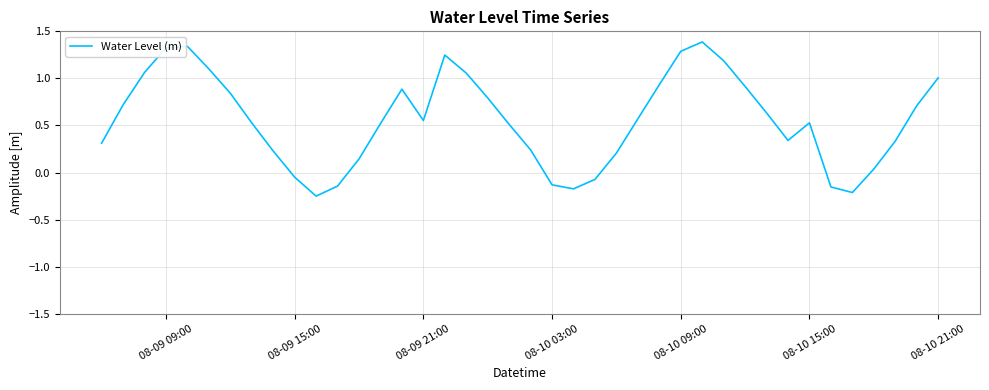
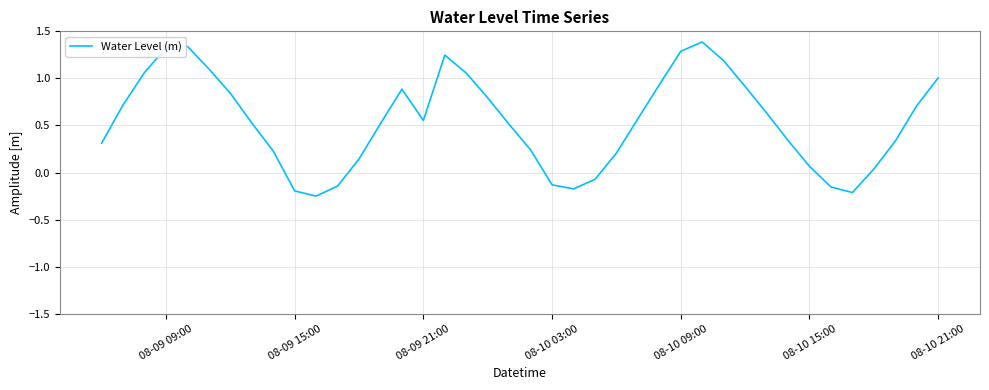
08-09 15:00: 0.0 -> -0.2
08-10 15:00: 0.5 -> 0.1
